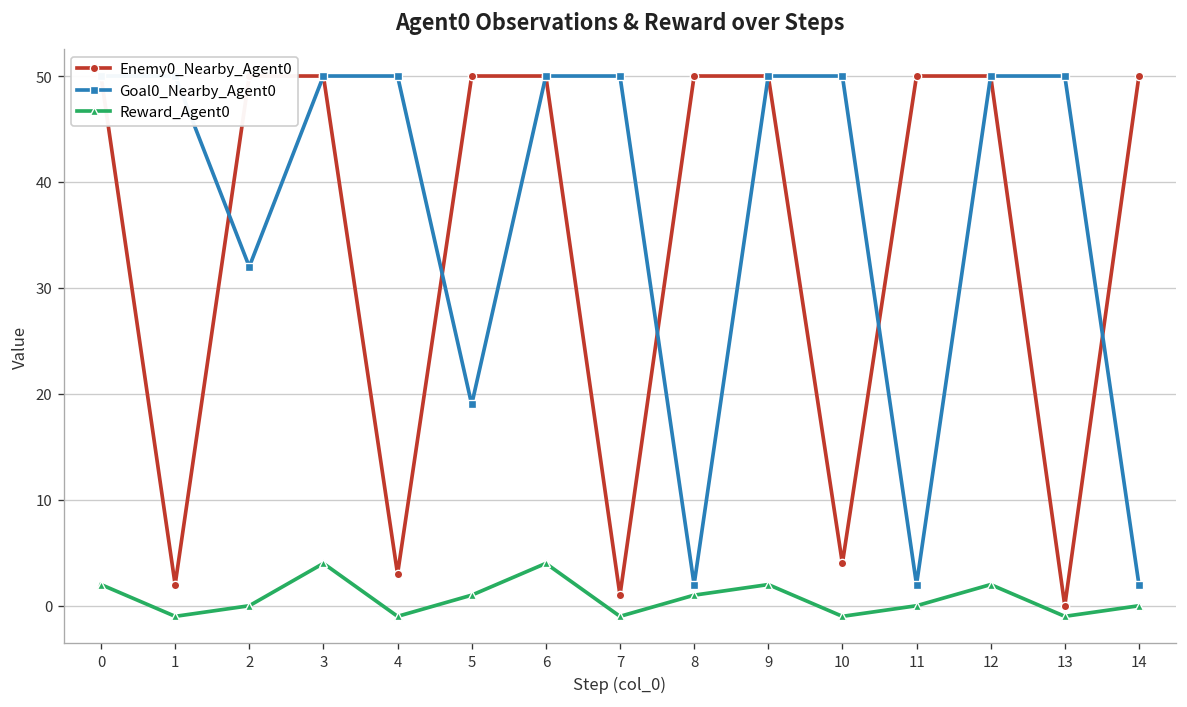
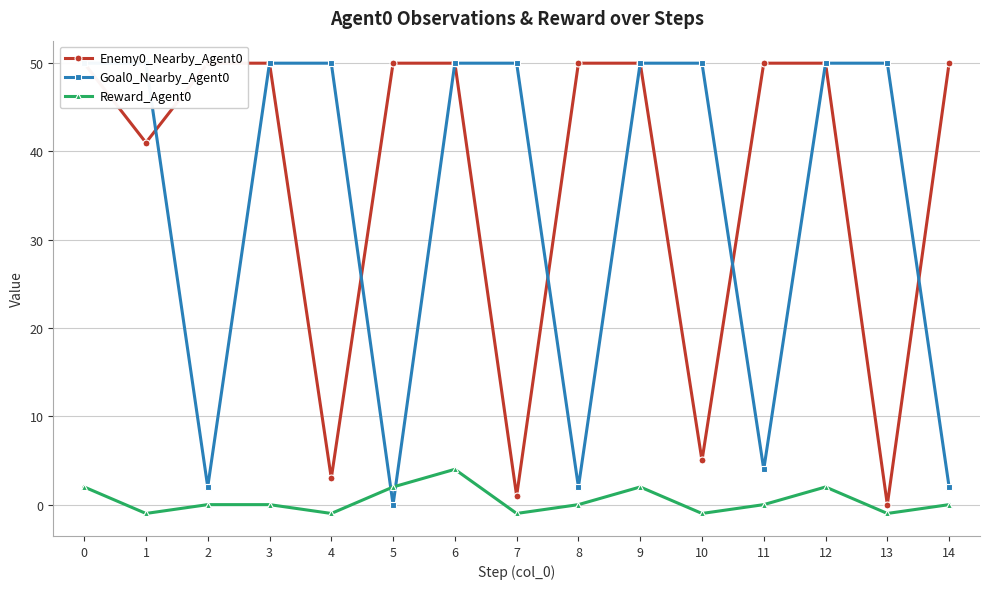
Enemy0_Nearby_Agent0, 1: 2 -> 41
Goal0_Nearby_Agent0, 2: 32 -> 2
Reward_Agent0, 3: 4 -> 0
Goal0_Nearby_Agent0, 5: 19 -> 0
Reward_Agent0, 5: 1 -> 2
Reward_Agent0, 8: 1 -> 0
Enemy0_Nearby_Agent0, 10: 4 -> 5
Goal0_Nearby_Agent0, 11: 2 -> 4
